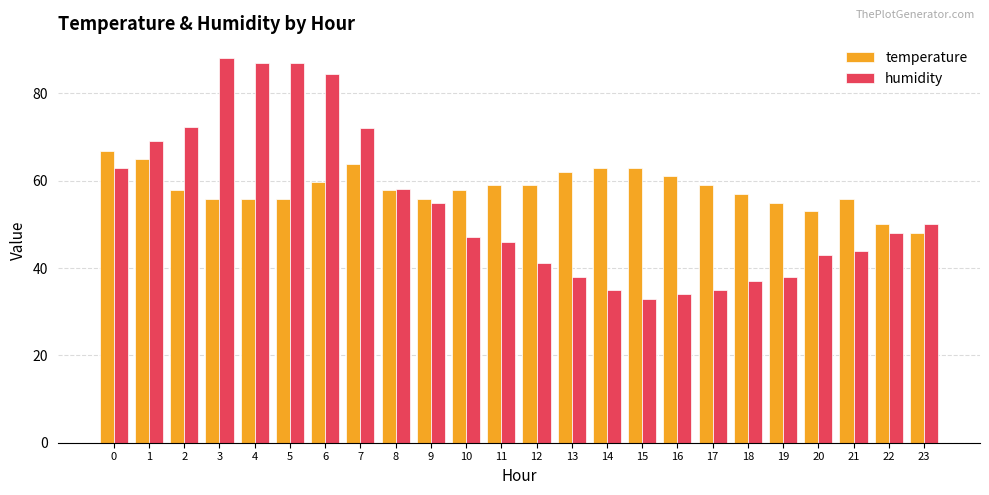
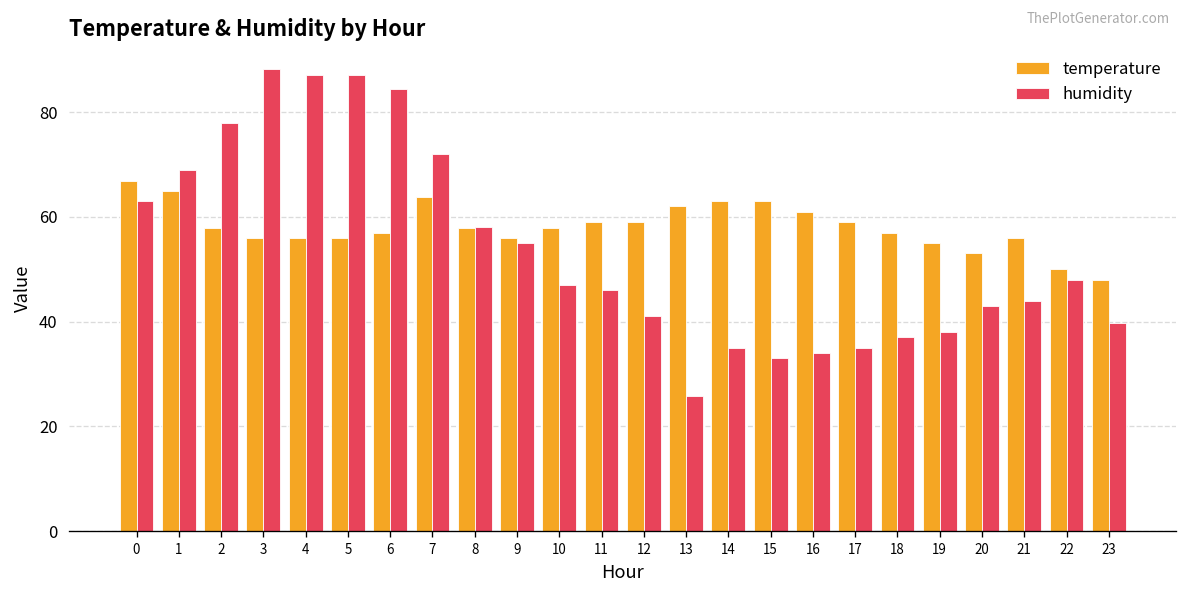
humidity, 2: 72 -> 78
temperature, 6: 60 -> 57
humidity, 13: 38 -> 26
humidity, 23: 50 -> 40
